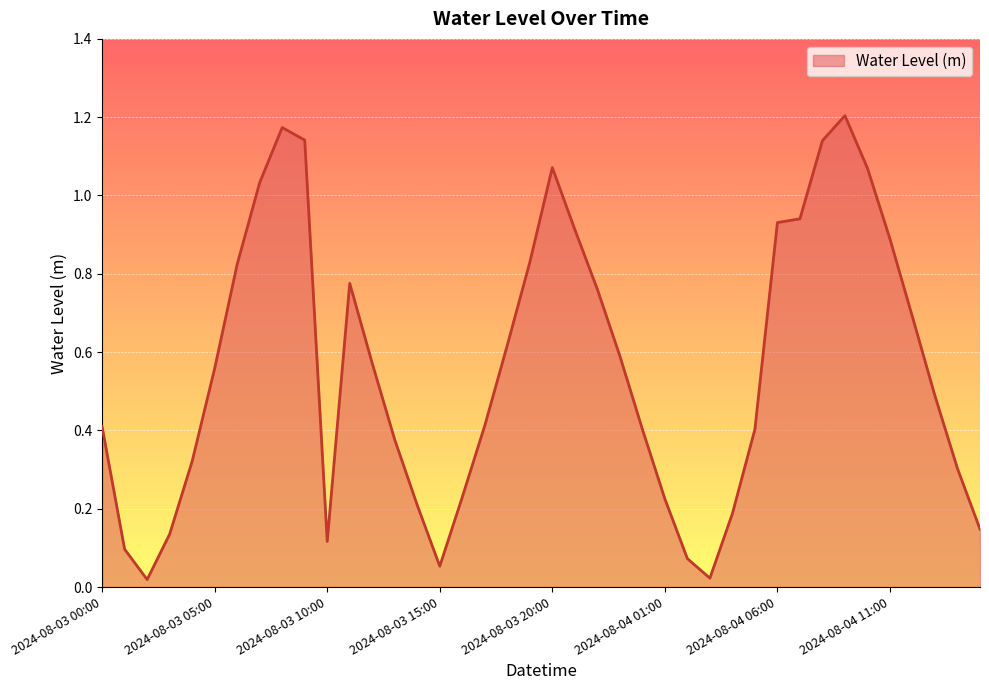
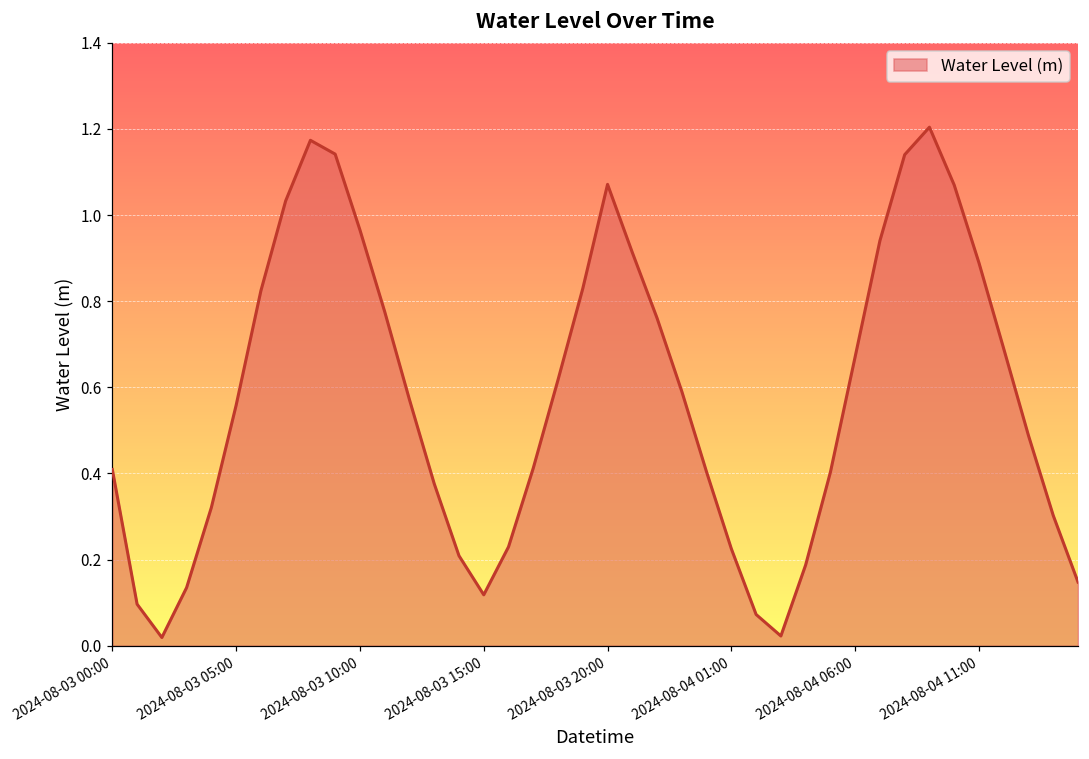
2024-08-03 10:00: 0.12 -> 0.97
2024-08-03 15:00: 0.05 -> 0.12
2024-08-04 06:00: 0.93 -> 0.67
